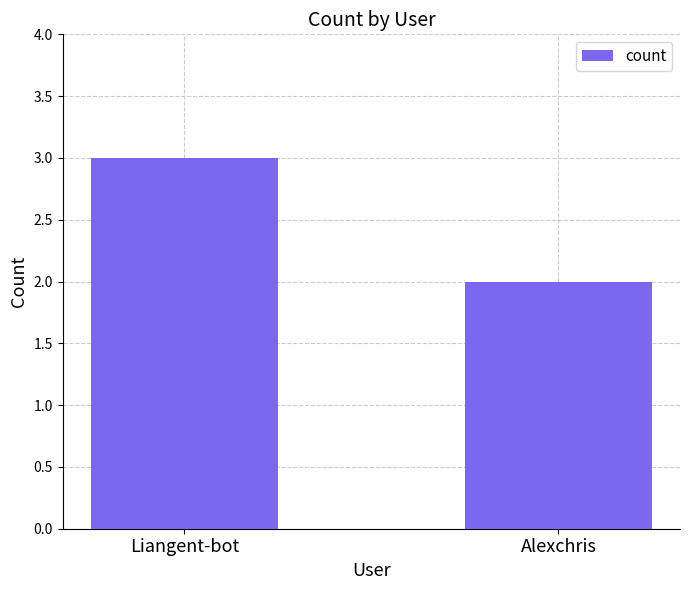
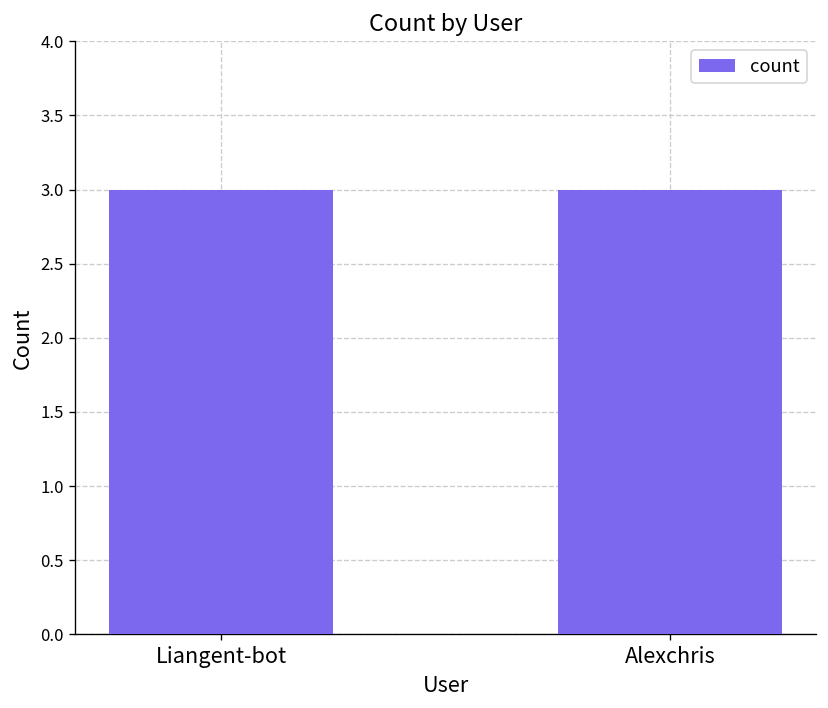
Alexchris: 2 -> 3
